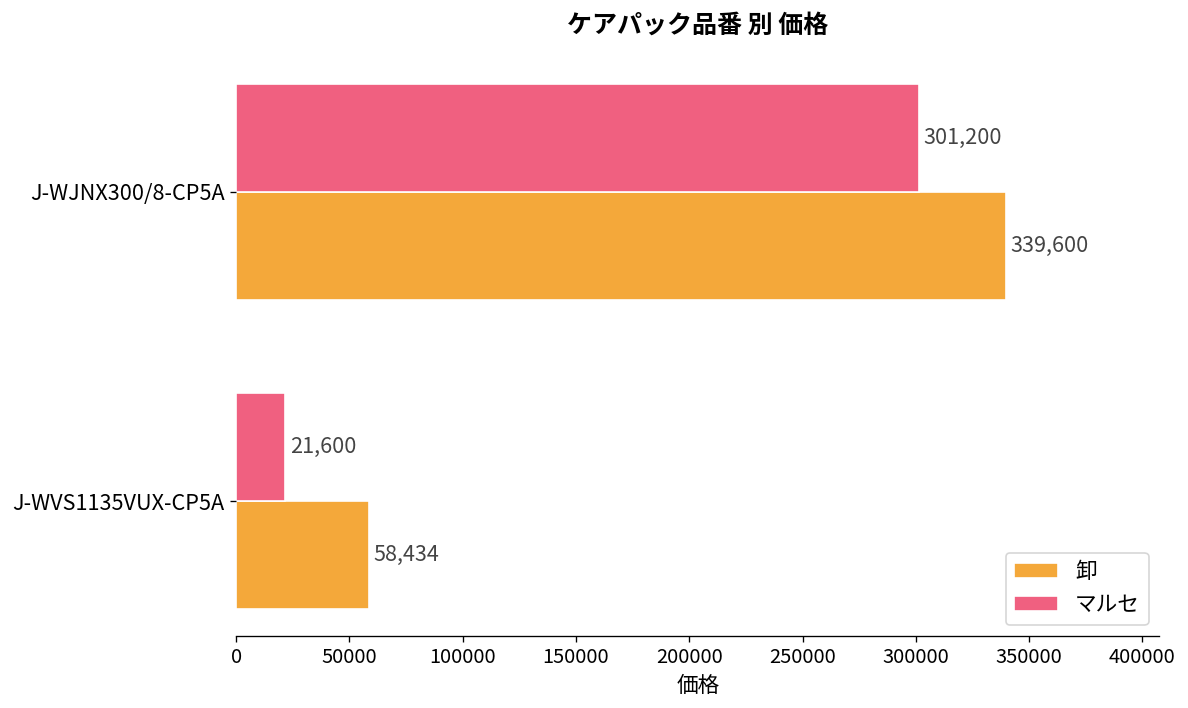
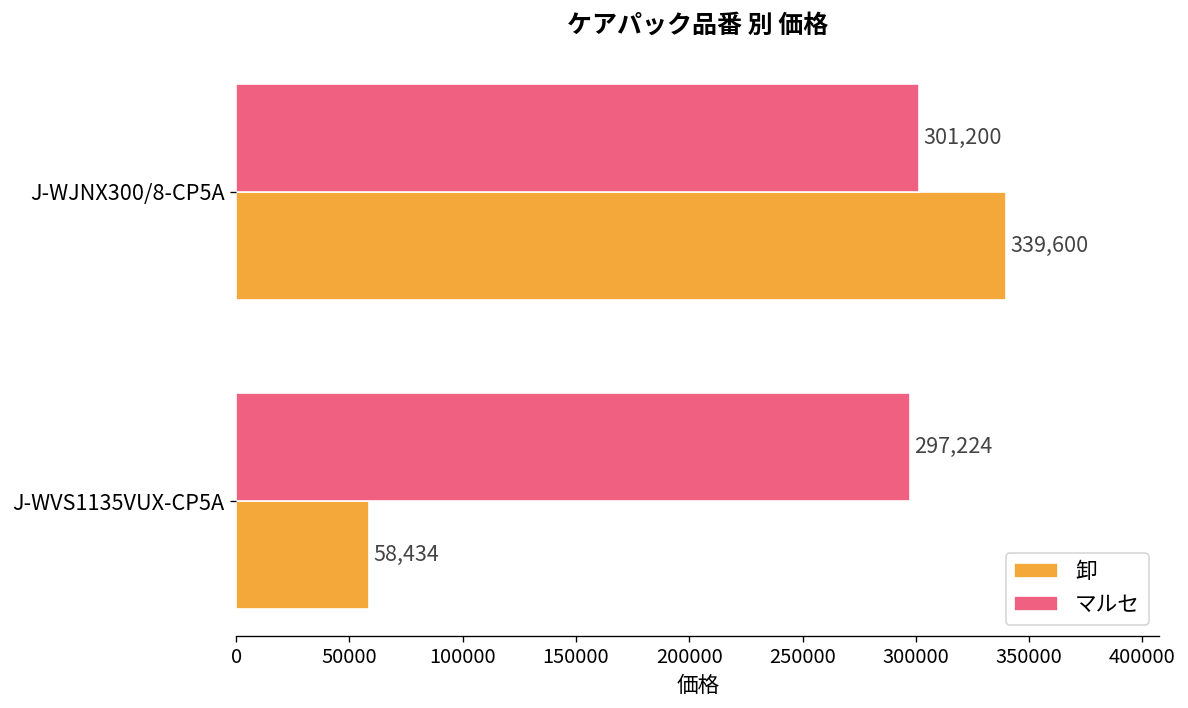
マルセ, J-WVS1135VUX-CP5A: 21,600 -> 297,224
